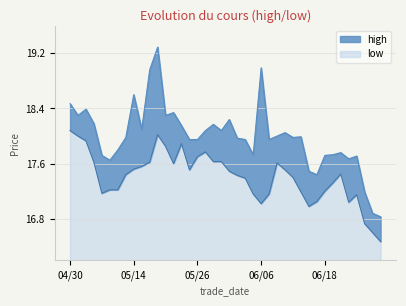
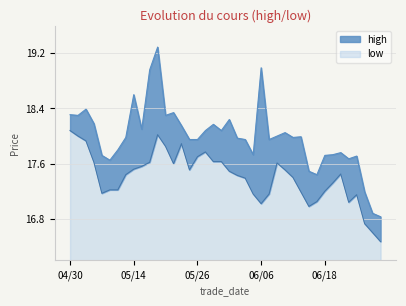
high, 04/30: 18.5 -> 18.3
